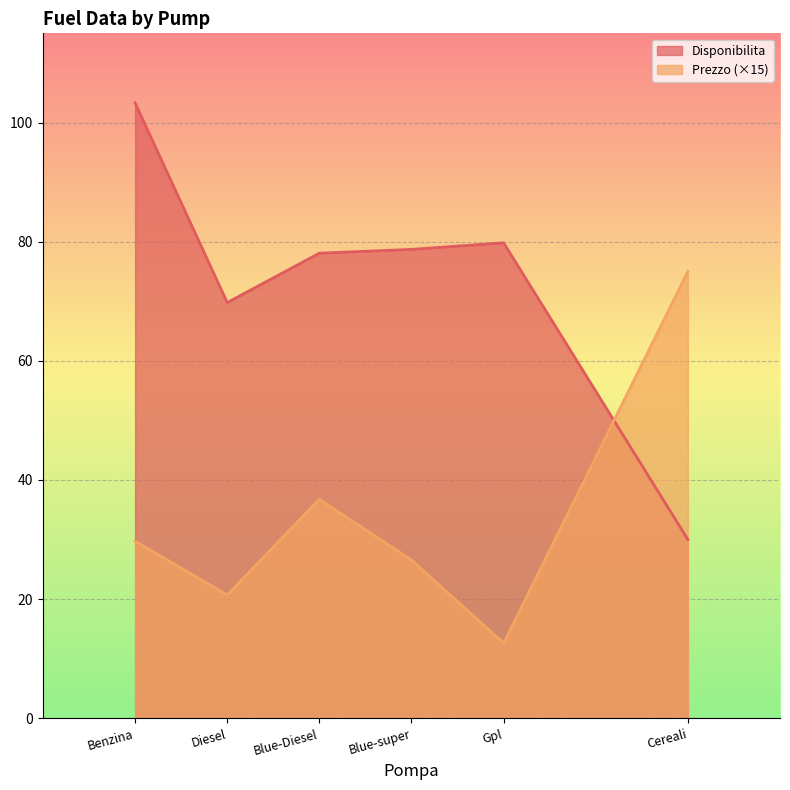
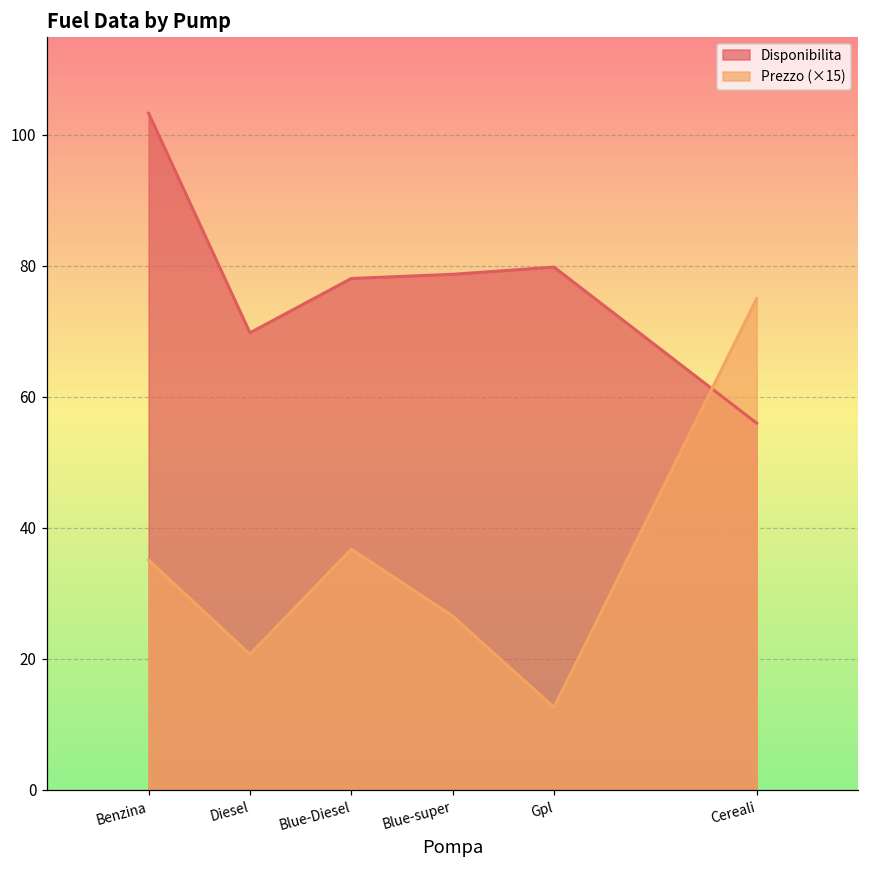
Prezzo (×15), Benzina: 30 -> 35
Disponibilita, Cereali: 30 -> 56
